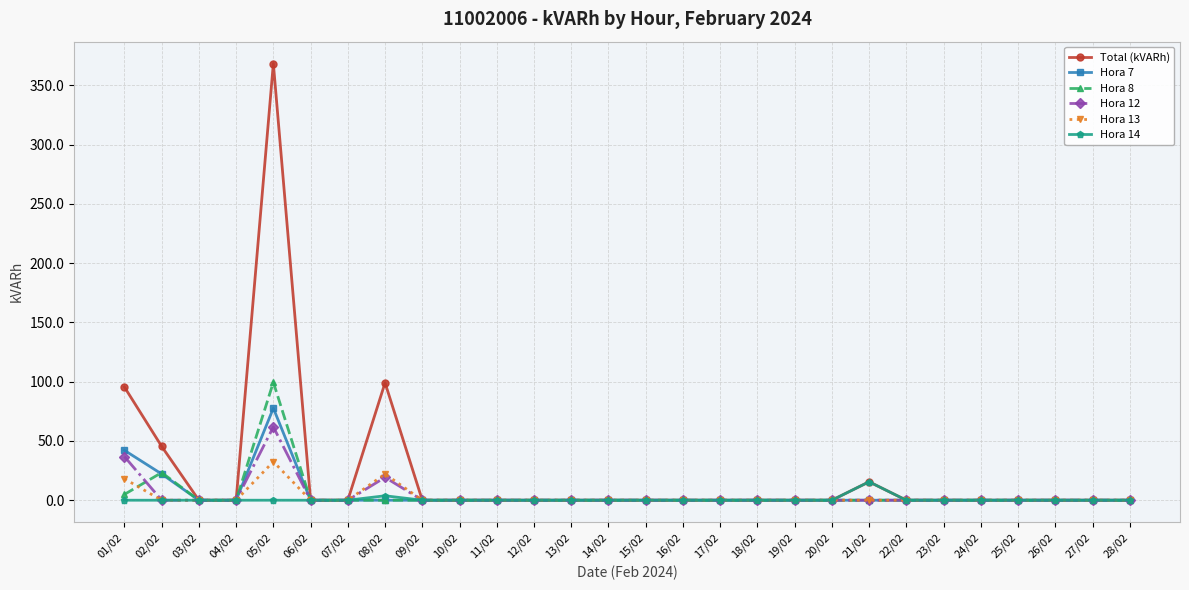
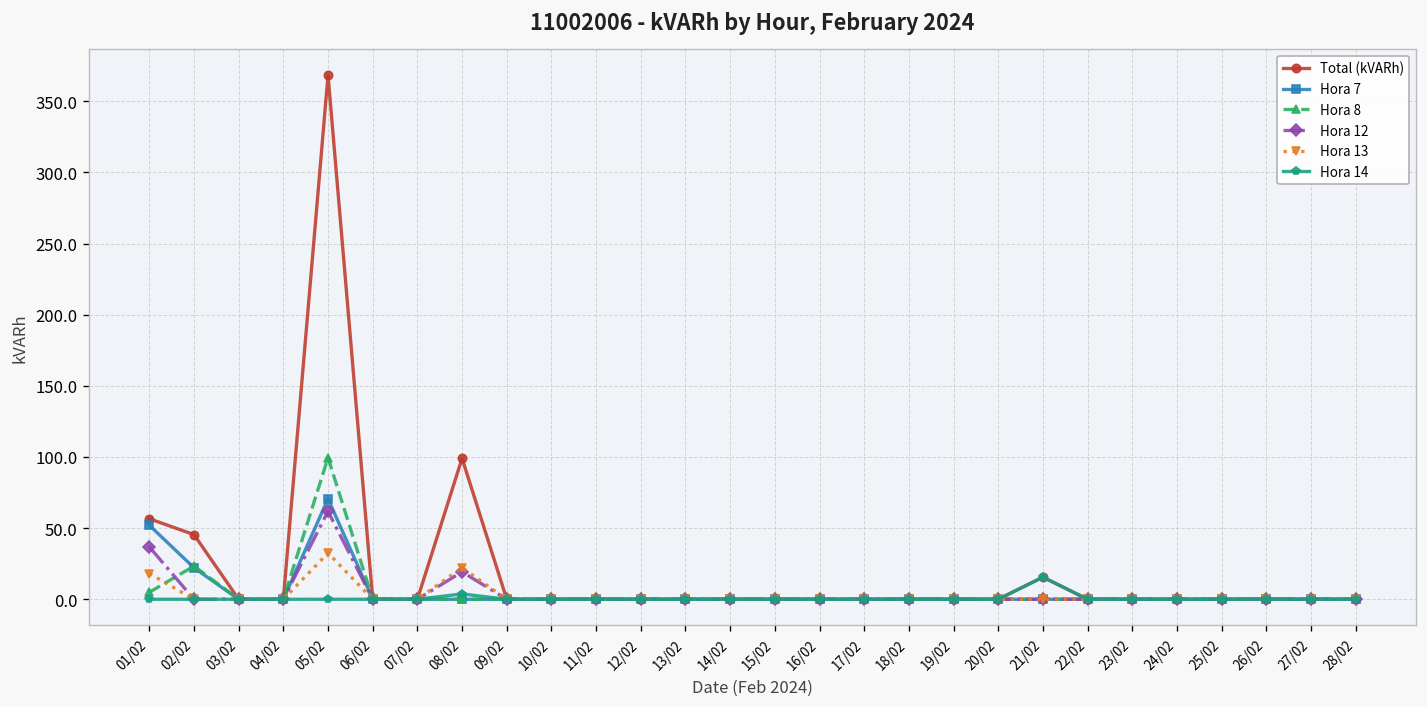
Total (kVARh), 01/02: 95 -> 57
Hora 7, 01/02: 42 -> 52
Hora 7, 05/02: 78 -> 71
